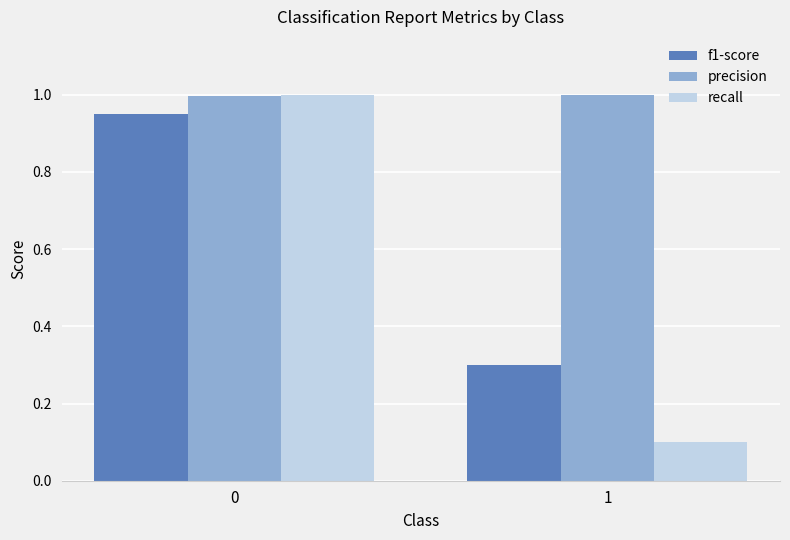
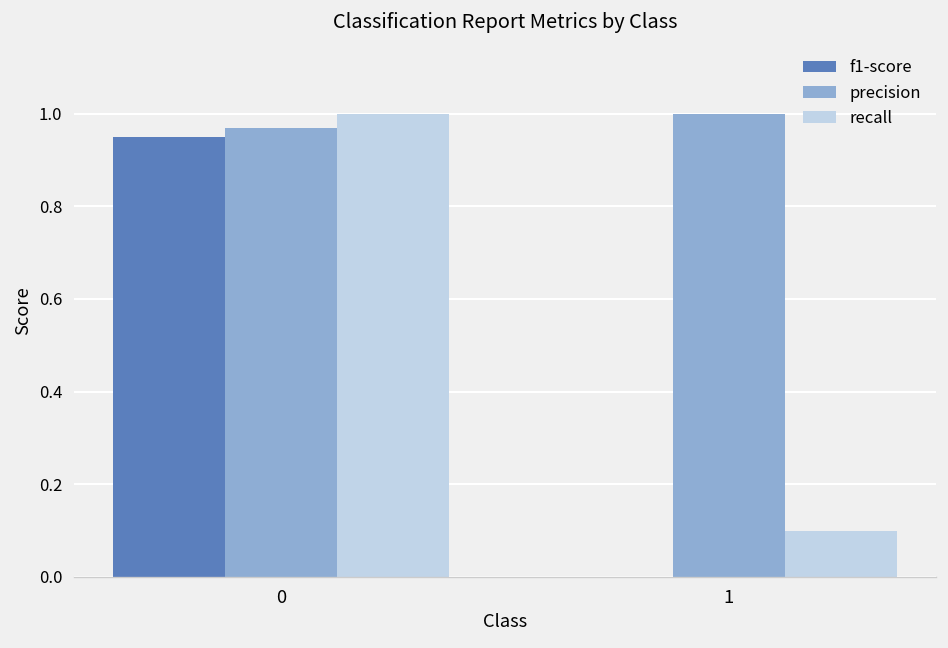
precision, 0: 1.00 -> 0.97
f1-score, 1: 0.3 -> 0.0
